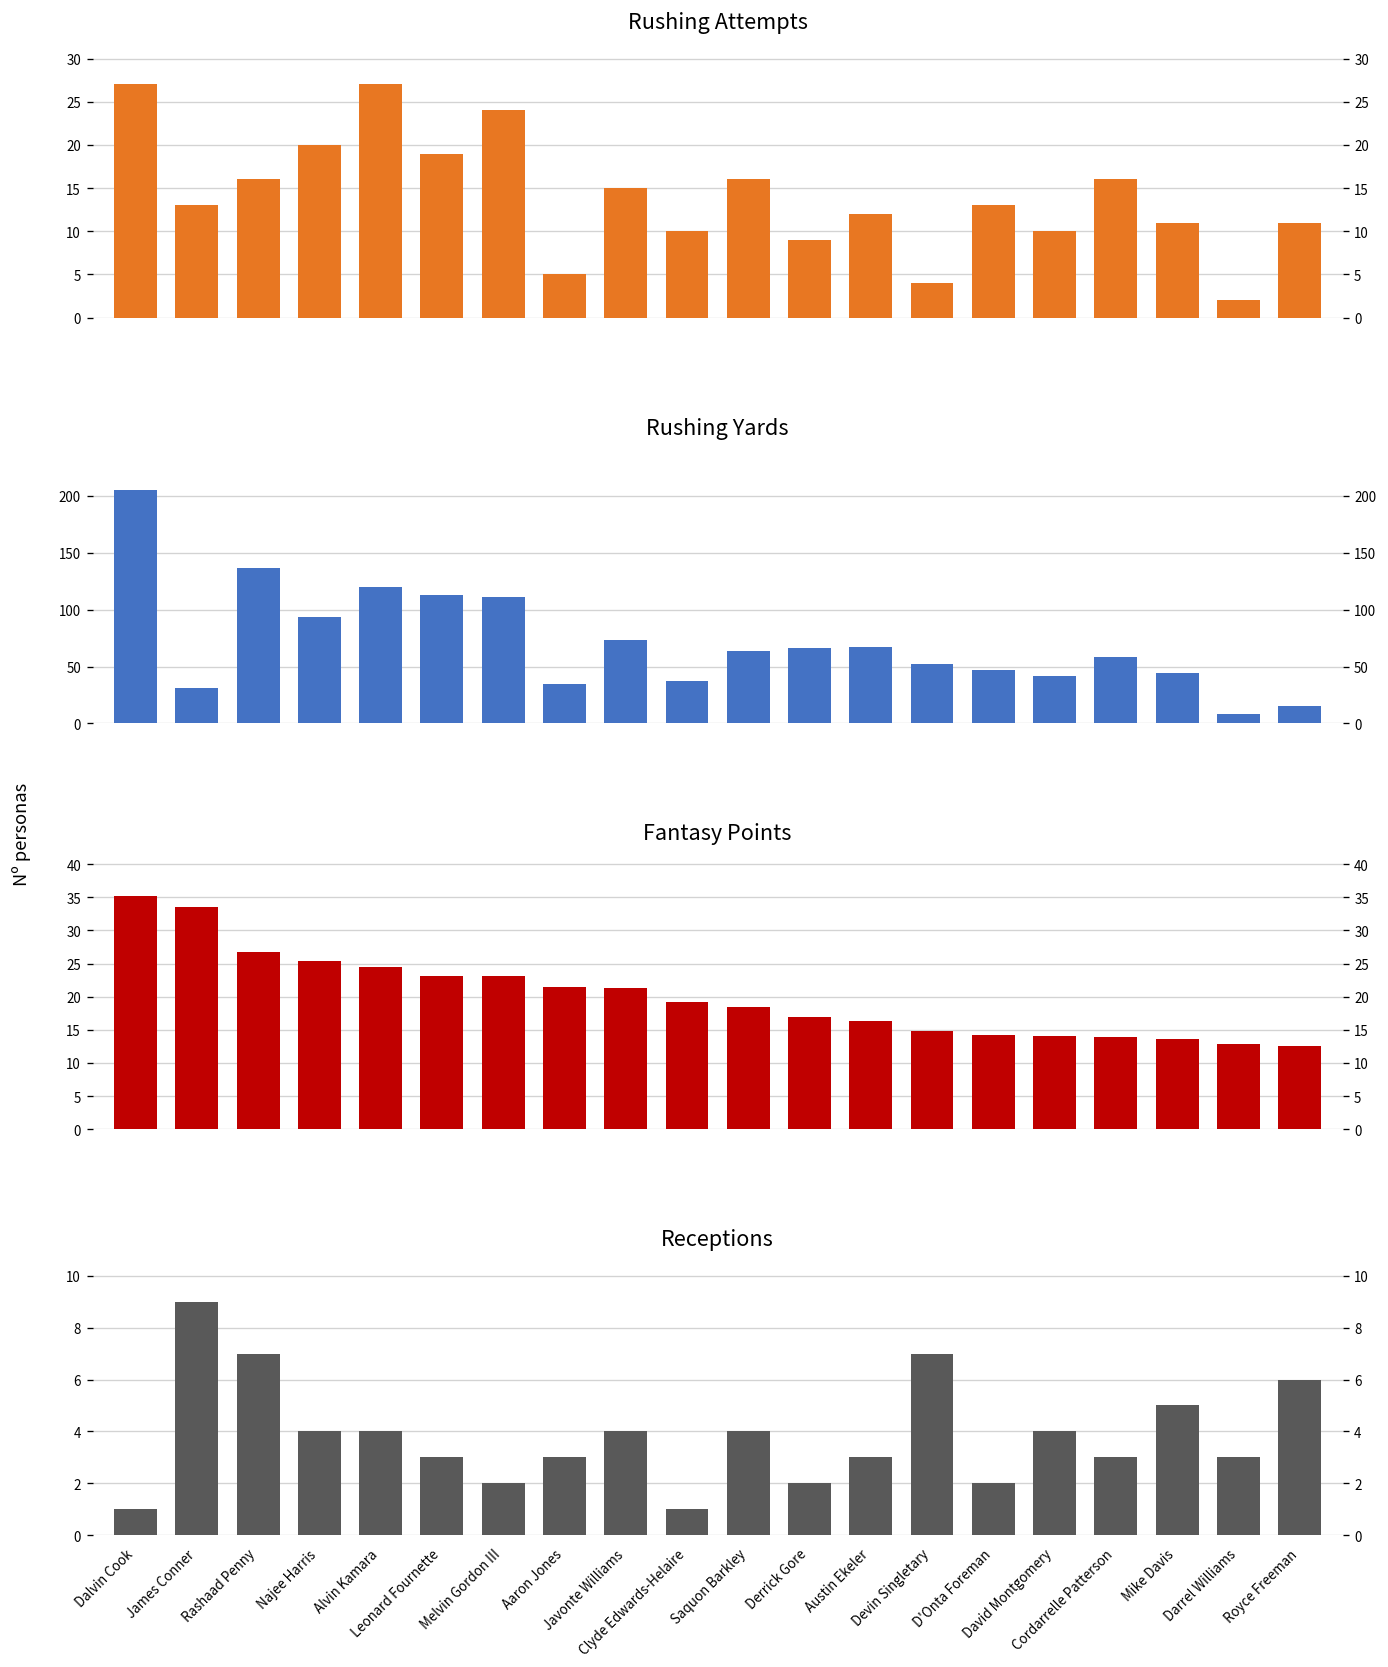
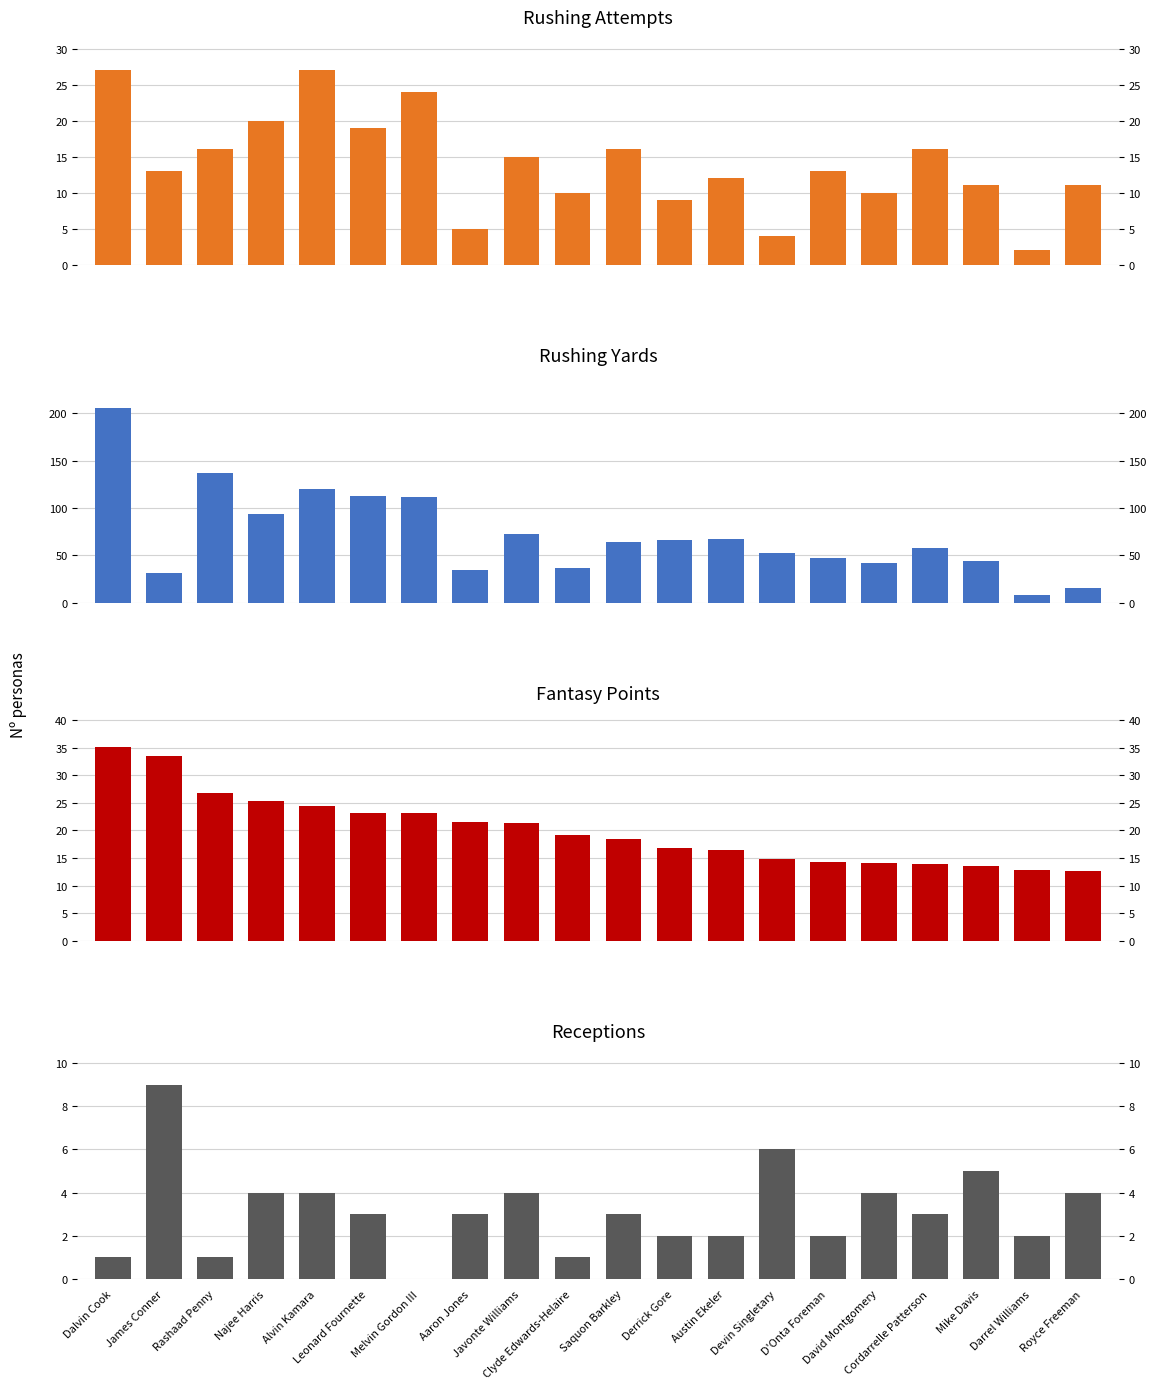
Receptions, Rashaad Penny: 7 -> 1
Receptions, Melvin Gordon III: 2 -> 0
Receptions, Saquon Barkley: 4 -> 3
Receptions, Austin Ekeler: 3 -> 2
Receptions, Devin Singletary: 7 -> 6
Receptions, Darrel Williams: 3 -> 2
Receptions, Royce Freeman: 6 -> 4
